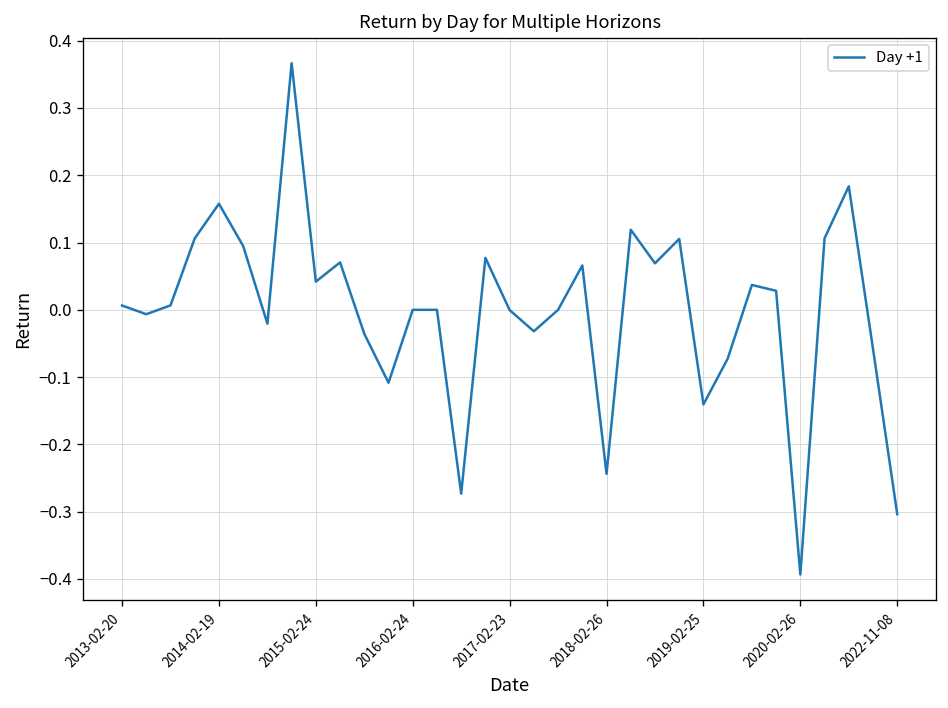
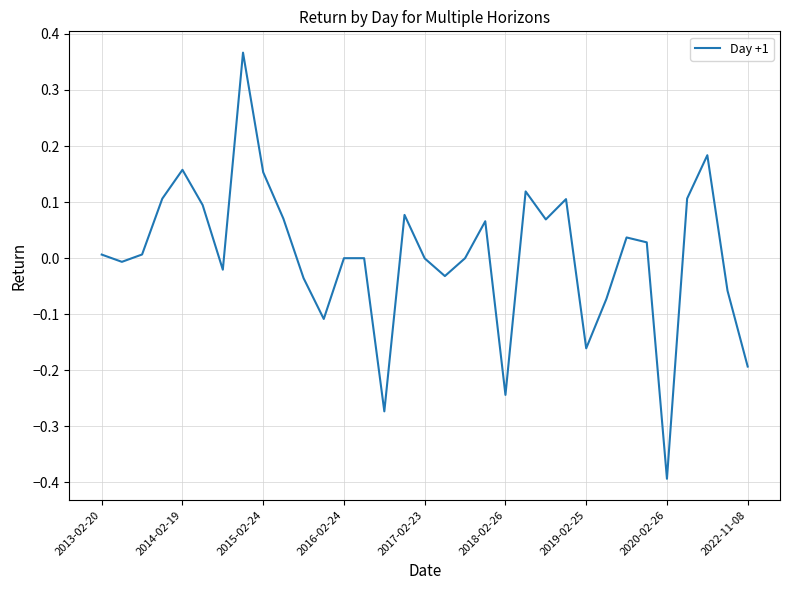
2015-02-24: 0.04 -> 0.15
2019-02-25: -0.14 -> -0.16
2022-11-08: -0.30 -> -0.19
